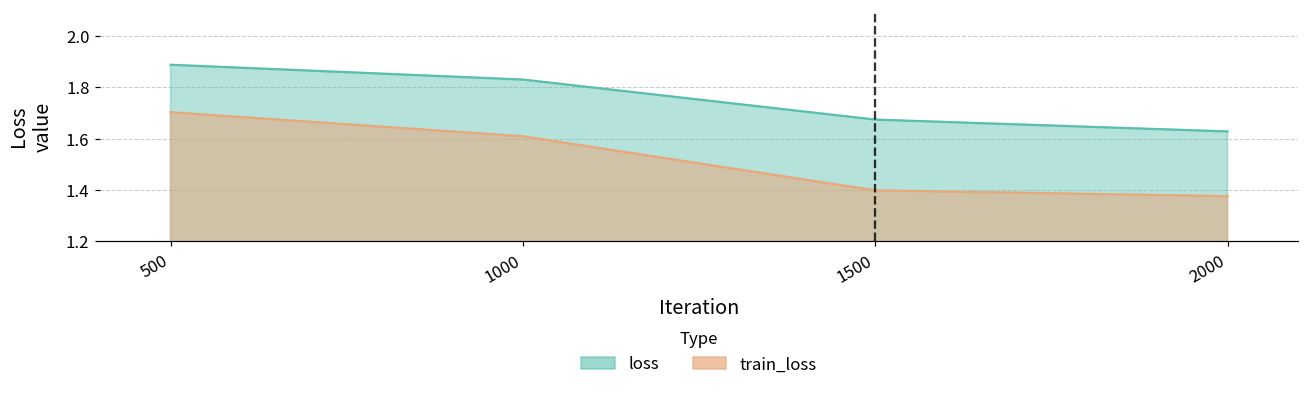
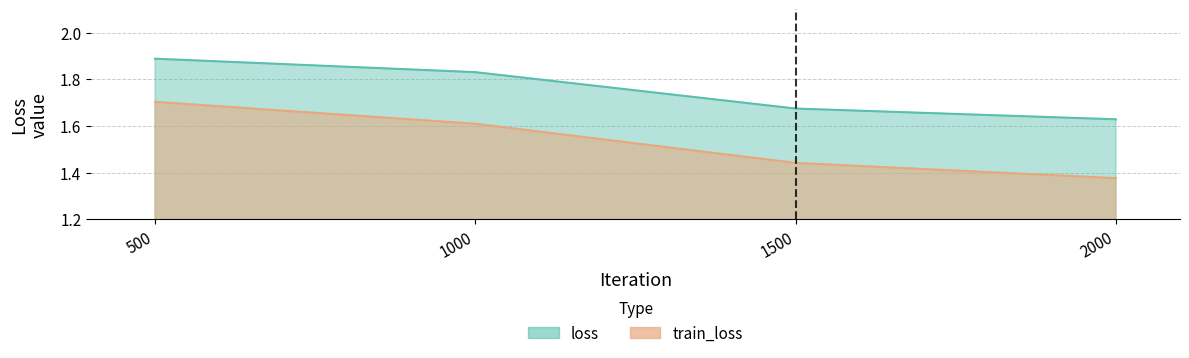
train_loss, 1500: 1.40 -> 1.44
